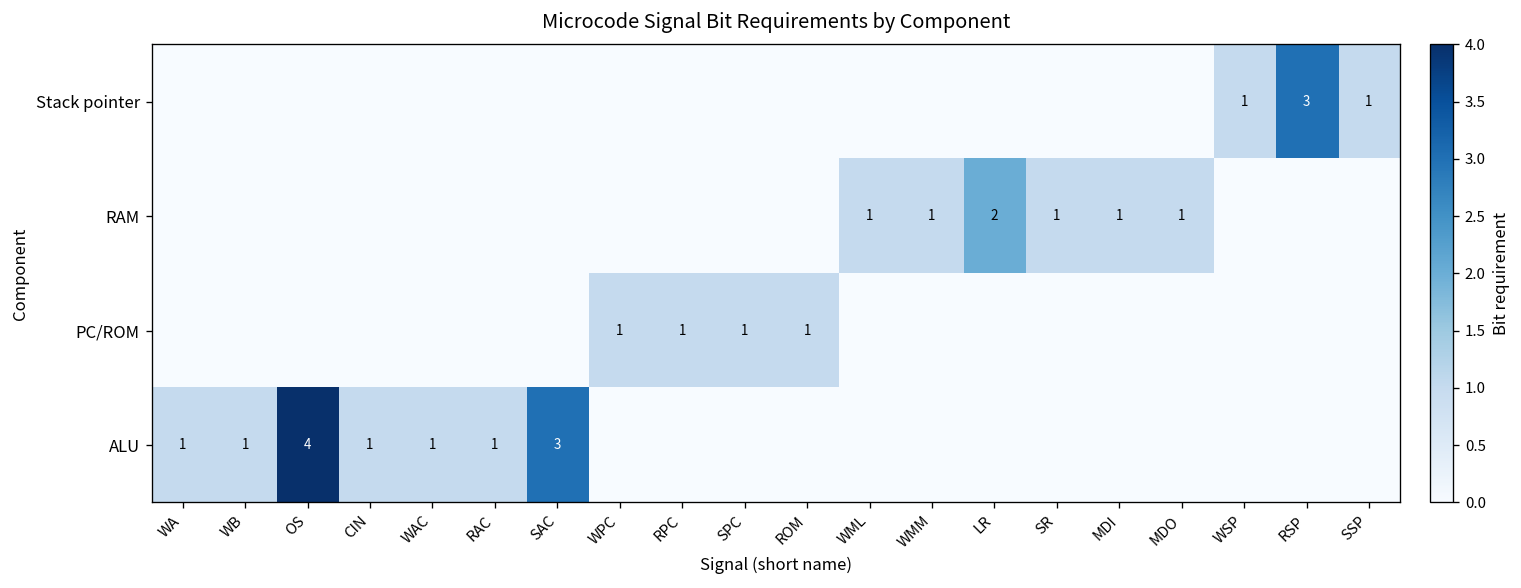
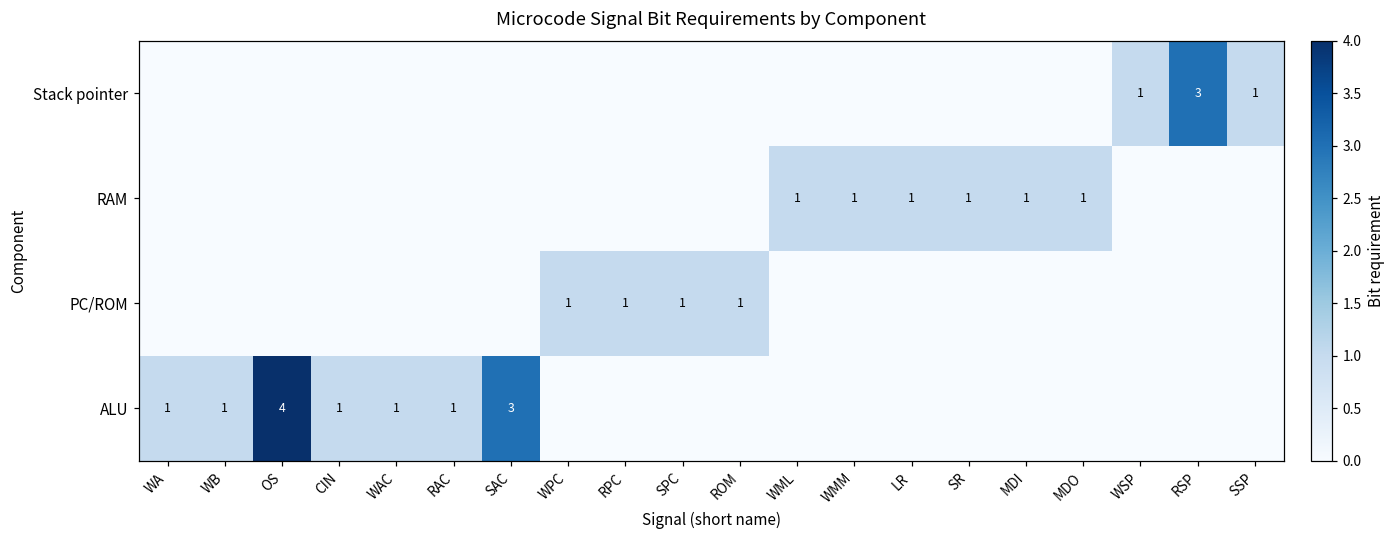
RAM, LR: 2 -> 1
